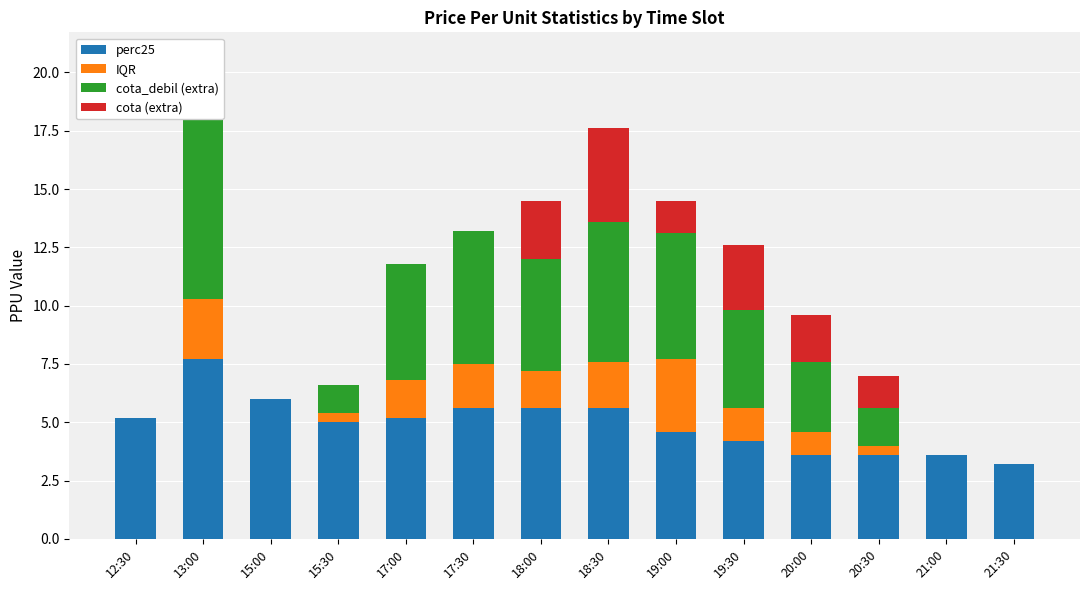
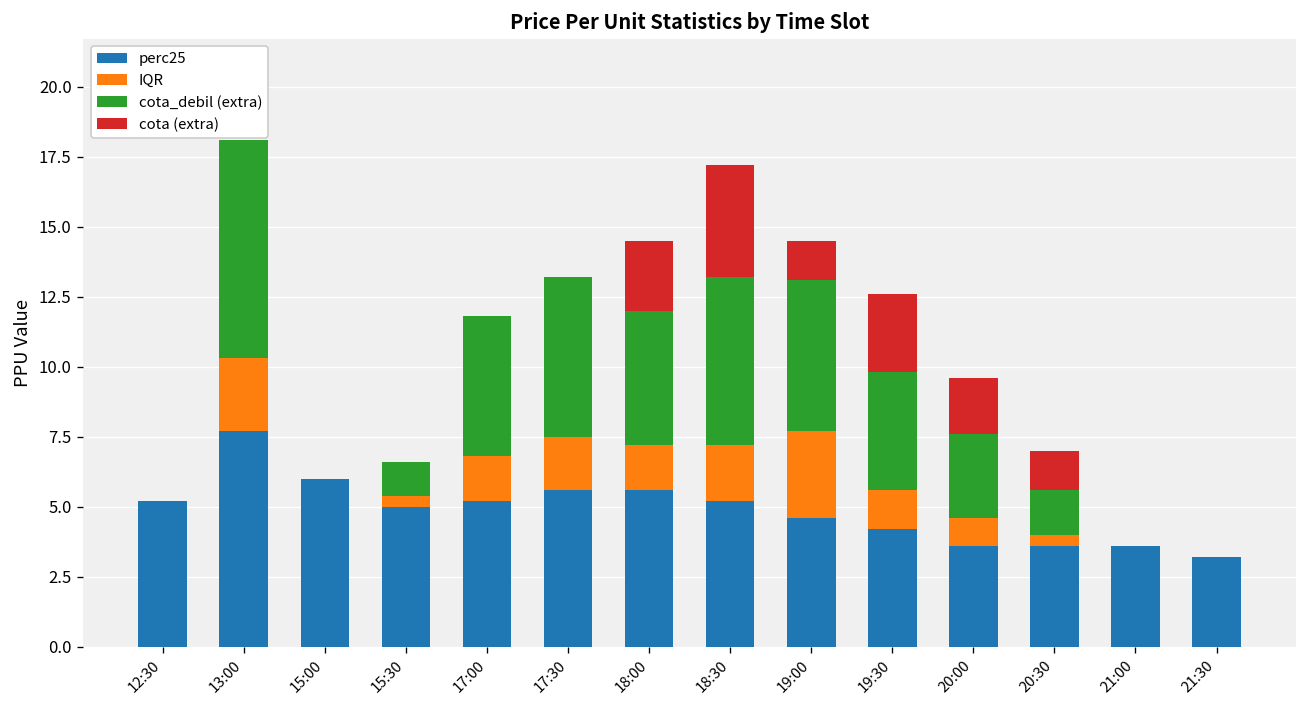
perc25, 18:30: 5.6 -> 5.2
